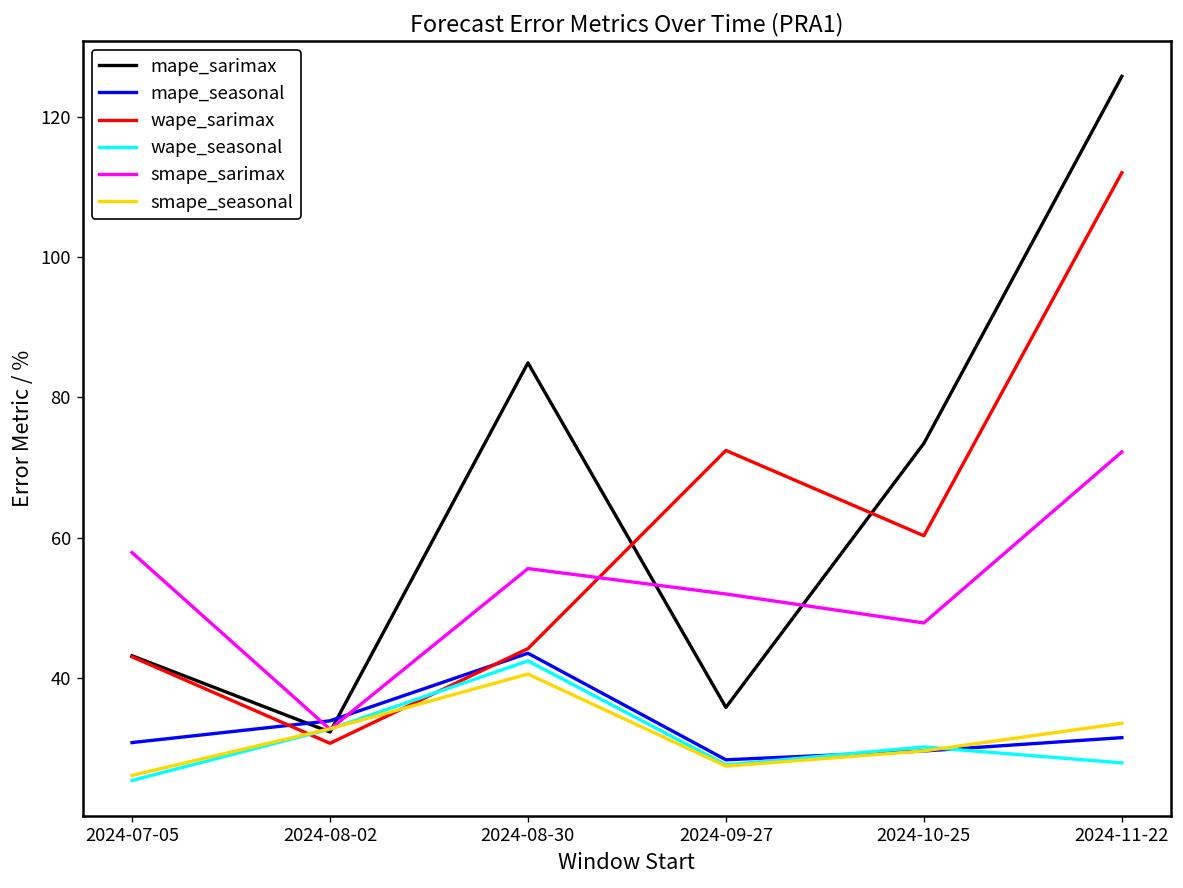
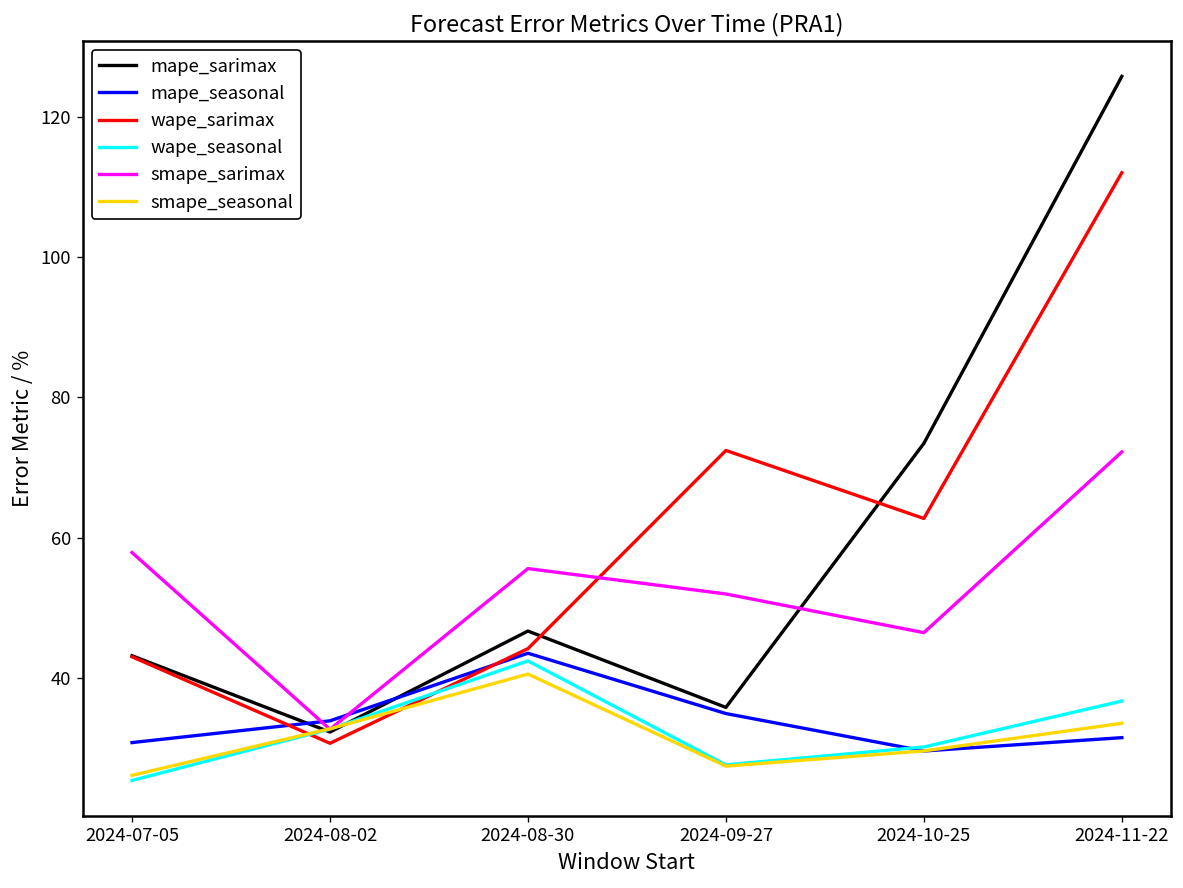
mape_sarimax, 2024-08-30: 85 -> 47
mape_seasonal, 2024-09-27: 28 -> 35
wape_sarimax, 2024-10-25: 60 -> 63
smape_sarimax, 2024-10-25: 48 -> 46
wape_seasonal, 2024-11-22: 28 -> 37
